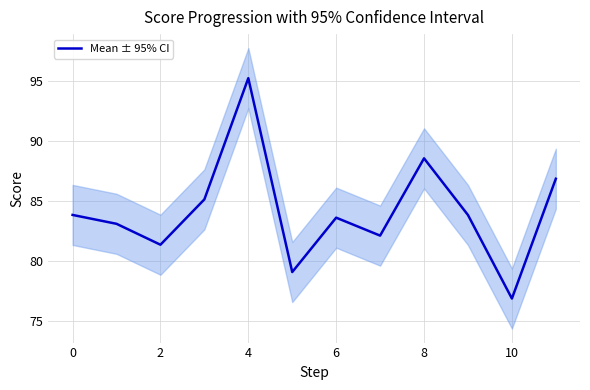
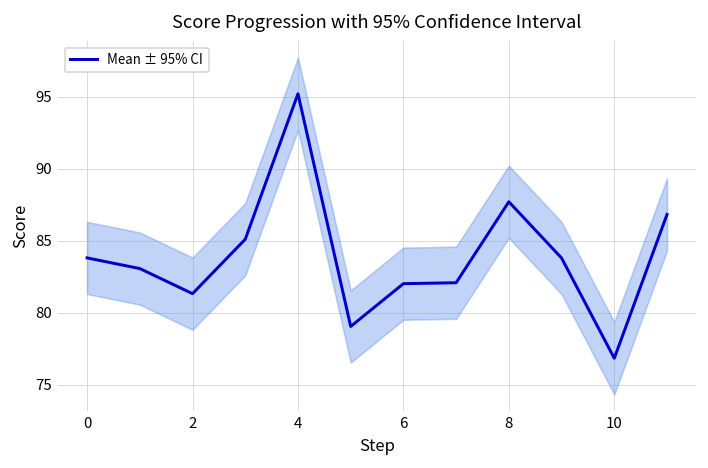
Mean ± 95% CI, 6: 83.6 -> 82.0
Mean ± 95% CI, 8: 88.5 -> 87.7
